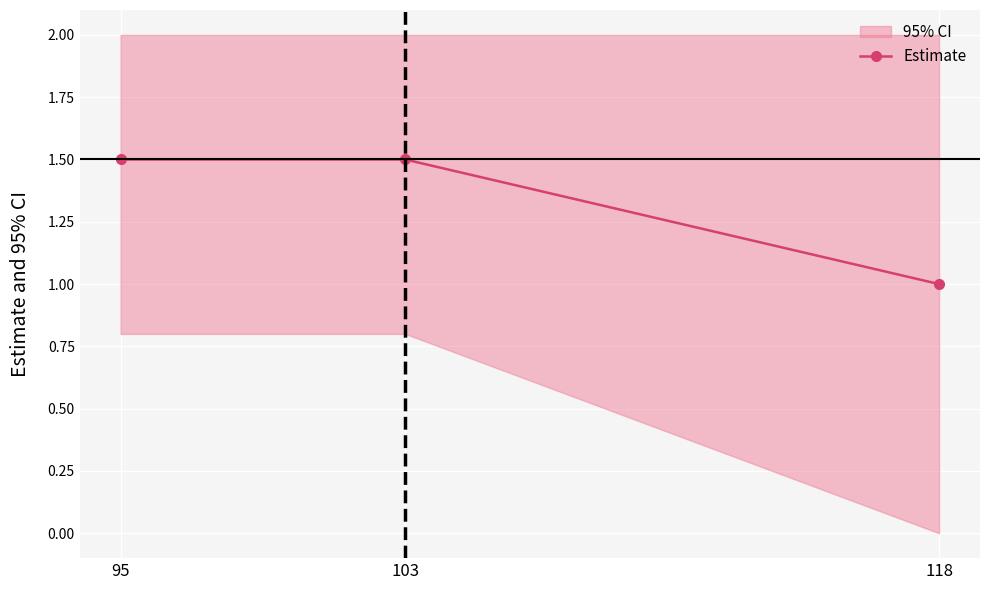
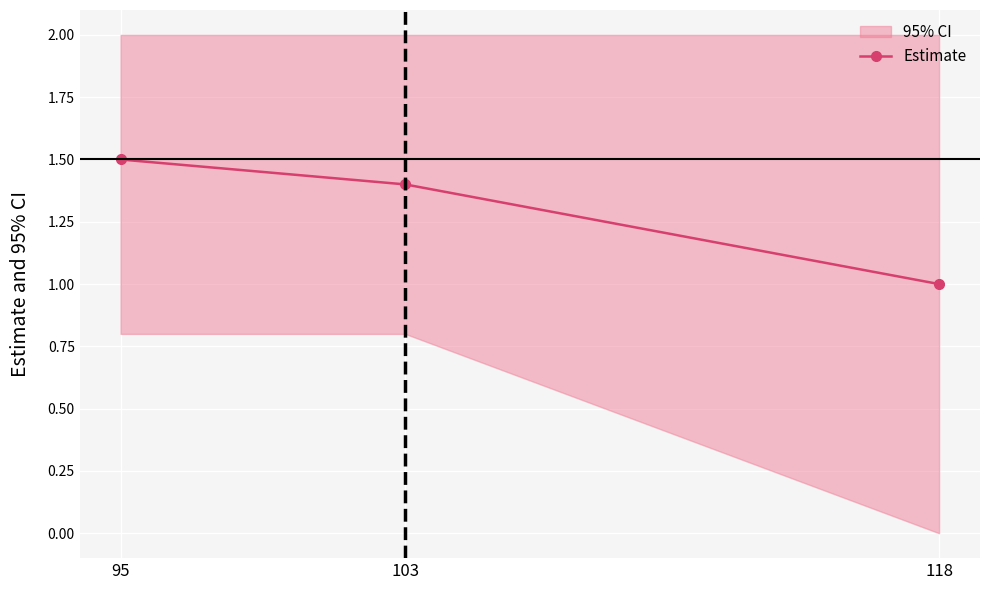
Estimate, 103: 1.5 -> 1.4
